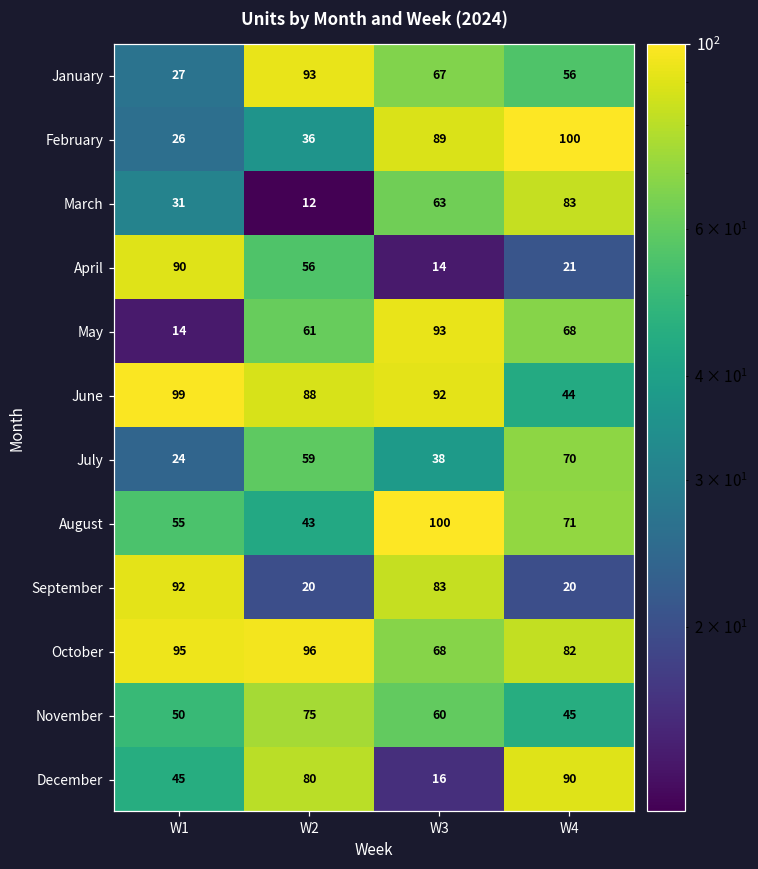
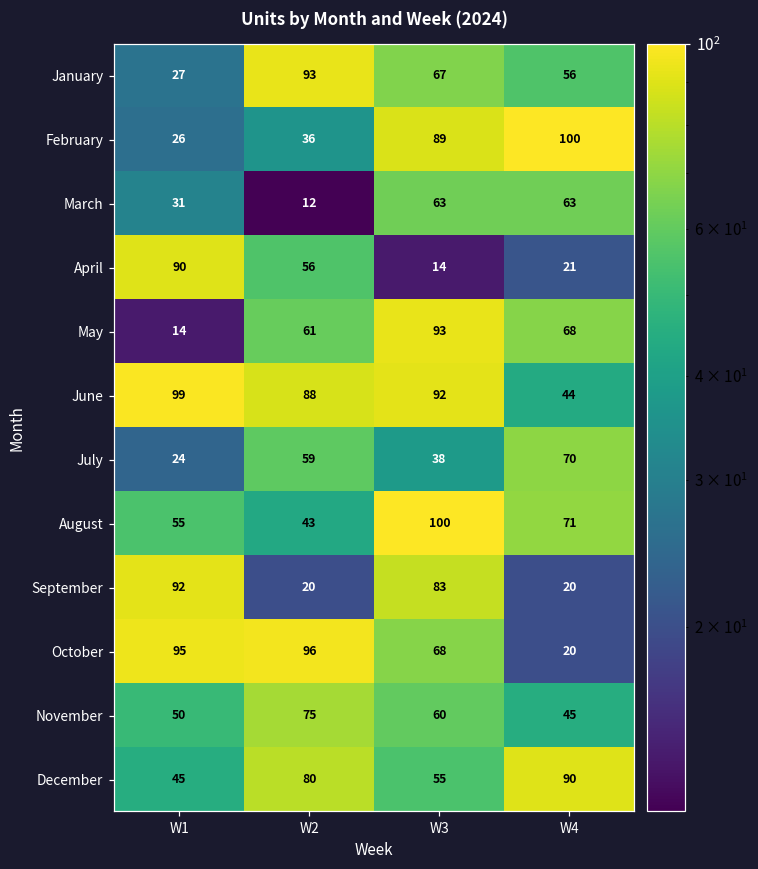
March, W4: 83 -> 63
October, W4: 82 -> 20
December, W3: 16 -> 55
